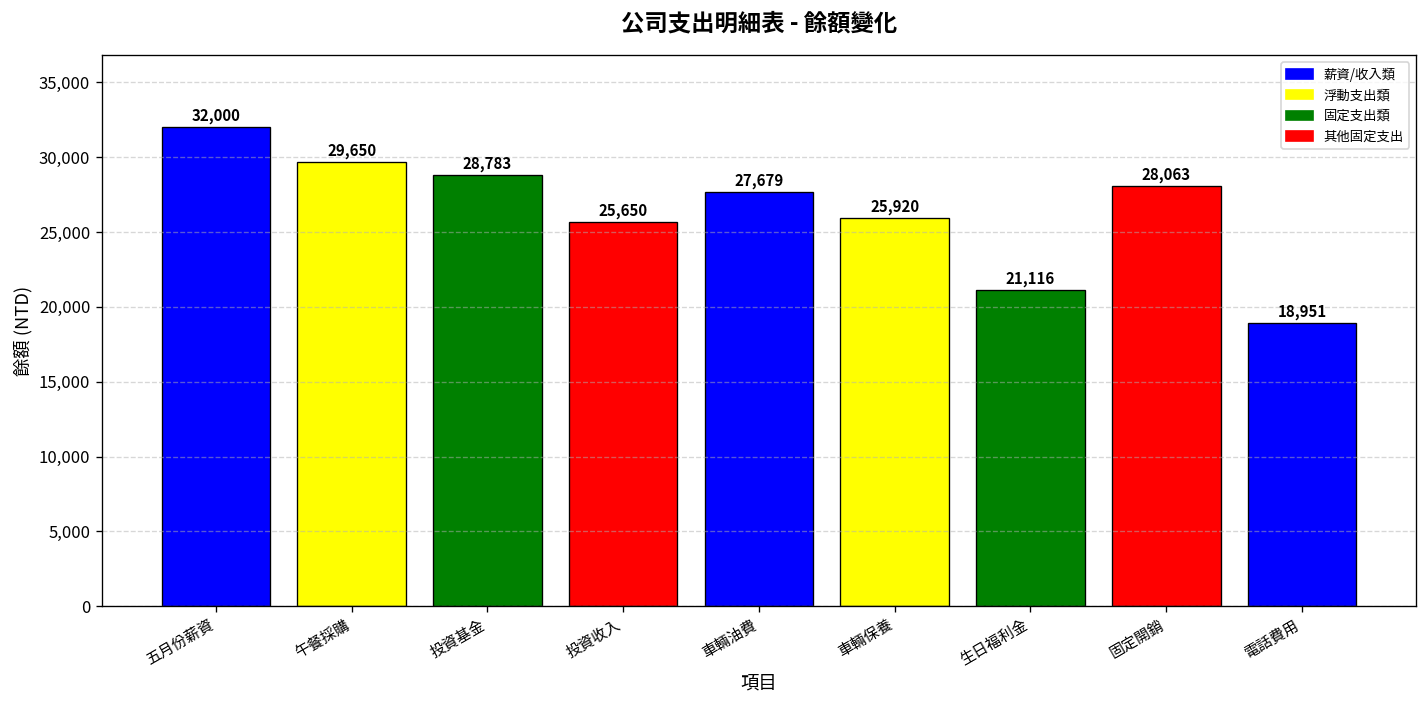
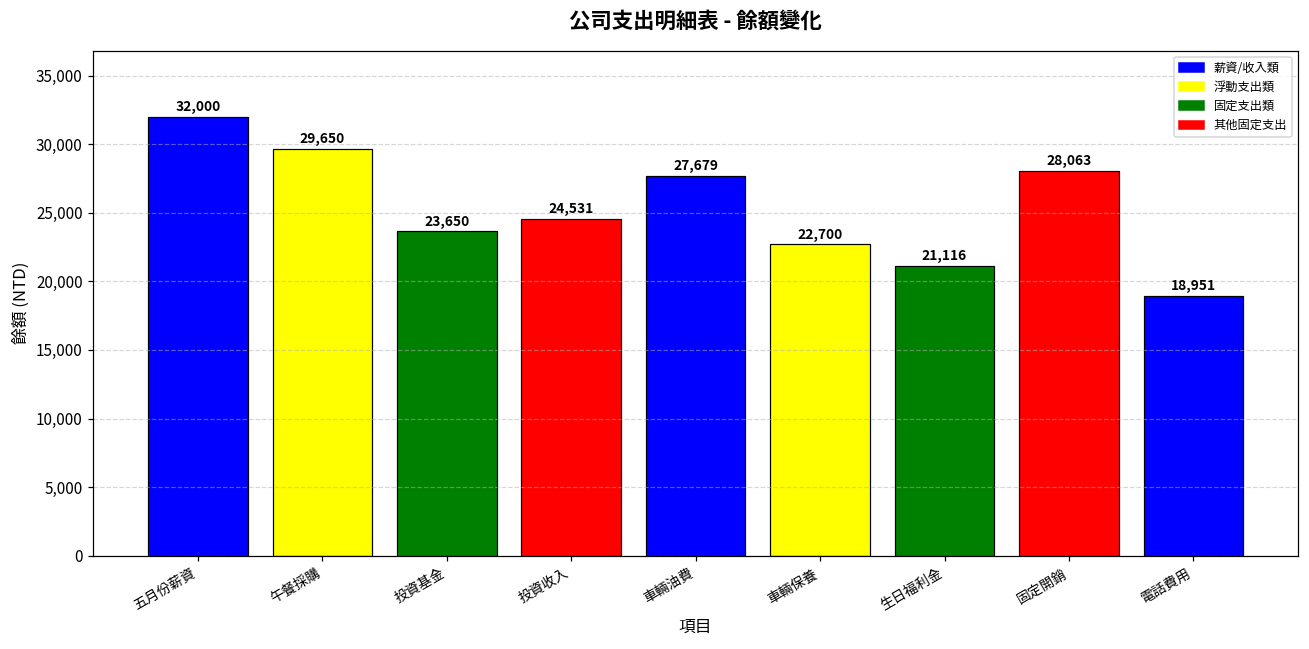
投資基金: 28,783 -> 23,650
投資收入: 25,650 -> 24,531
車輛保養: 25,920 -> 22,700
